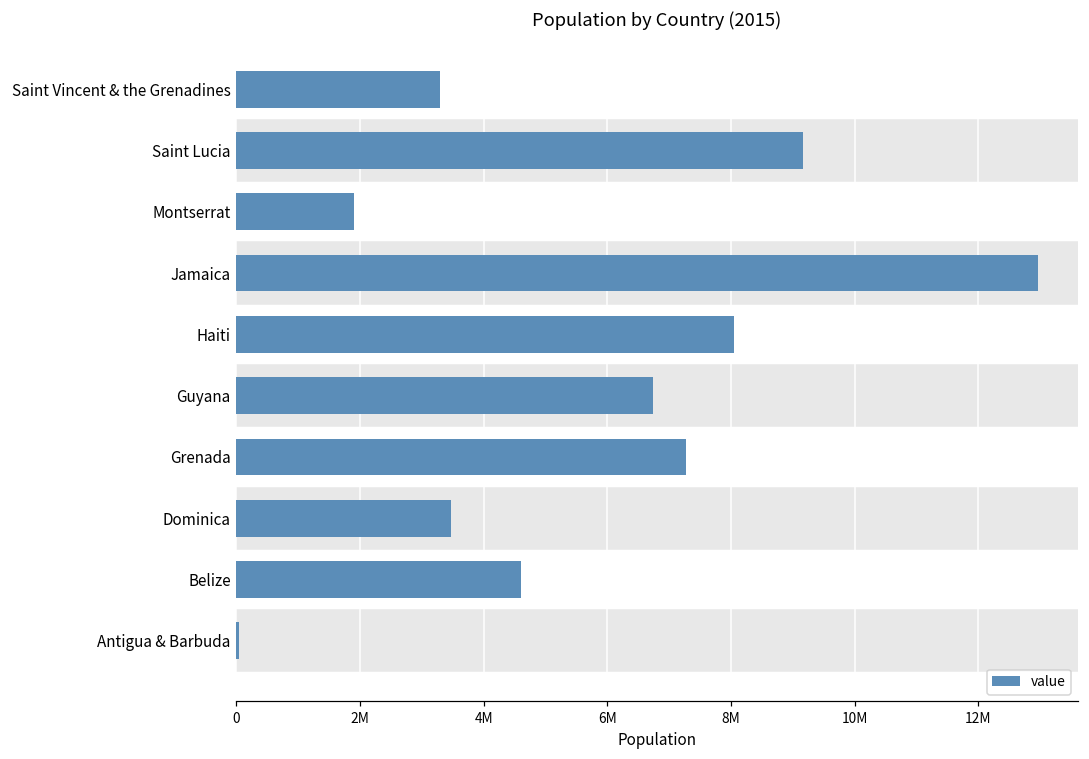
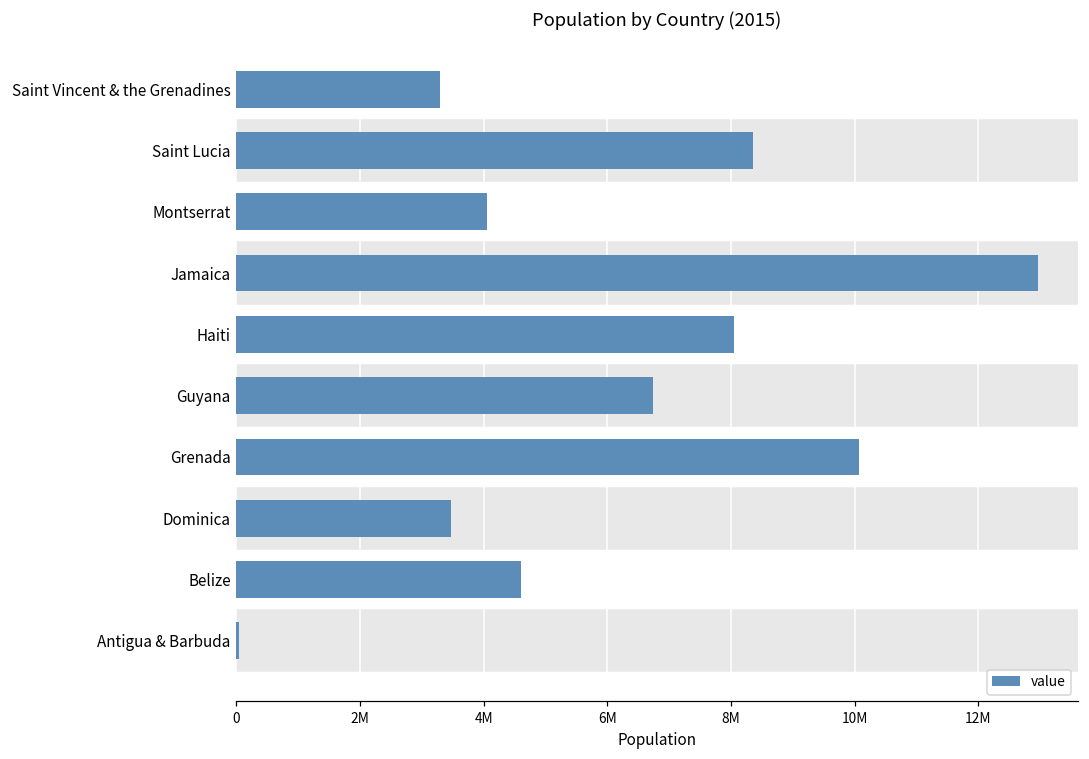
Saint Lucia: 9200000 -> 8400000
Montserrat: 1900000 -> 4000000
Grenada: 7300000 -> 10100000
